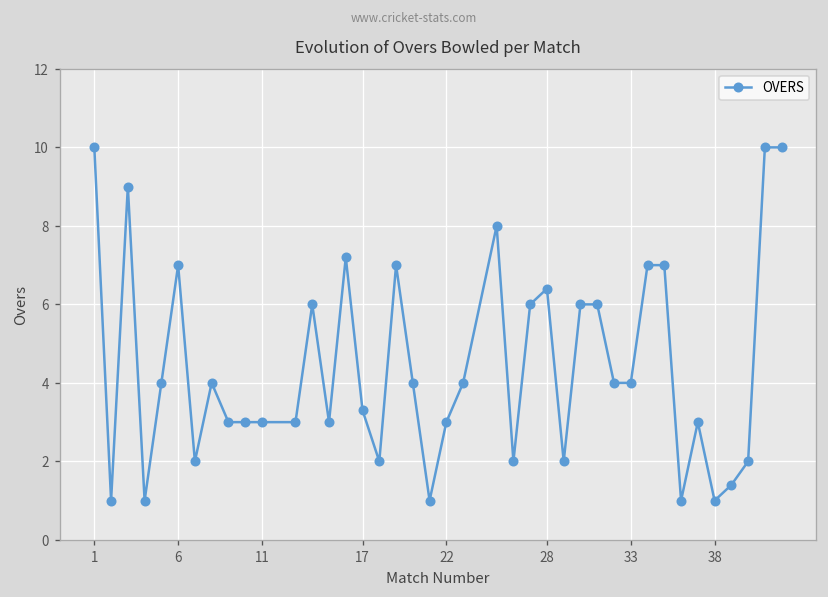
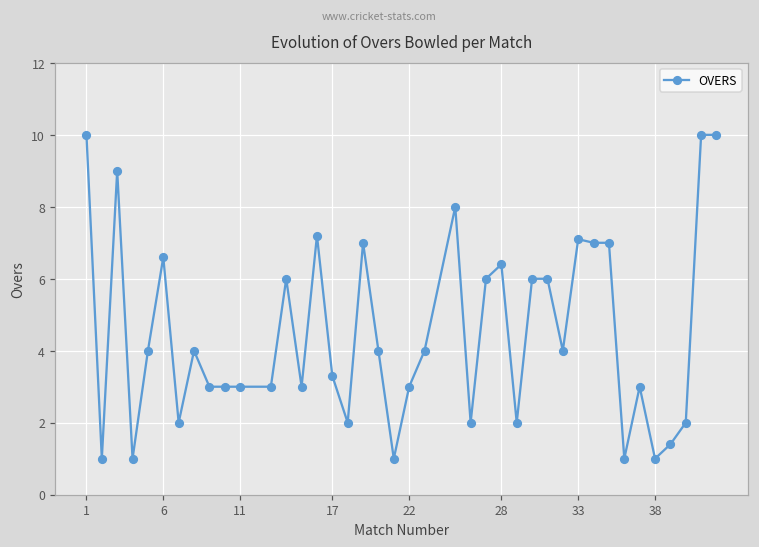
6: 7.0 -> 6.6
33: 4.0 -> 7.1
